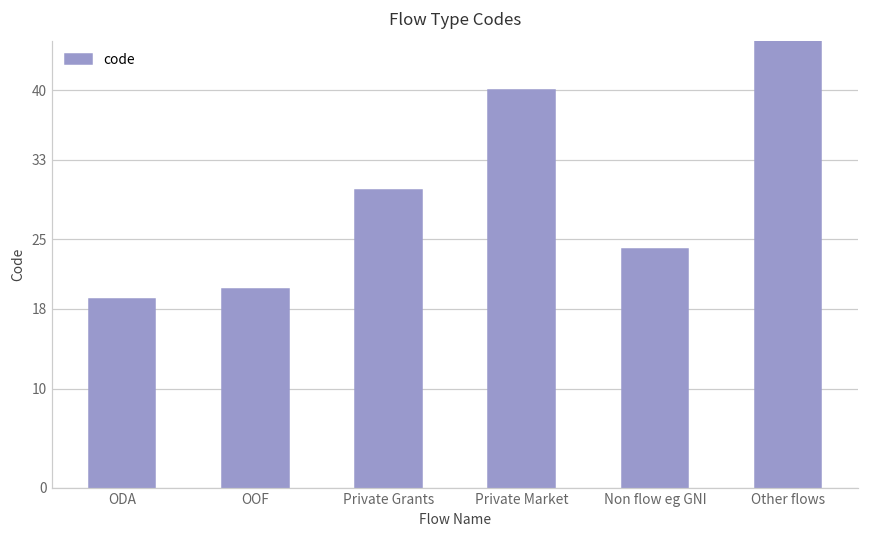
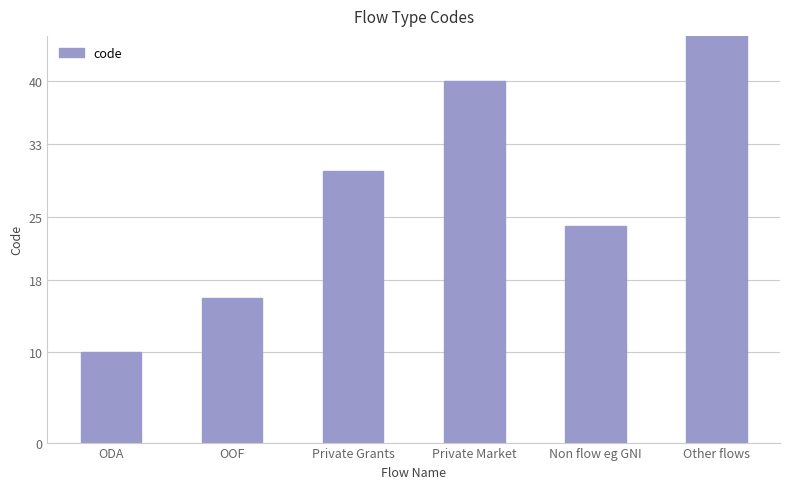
ODA: 19 -> 10
OOF: 20 -> 16
